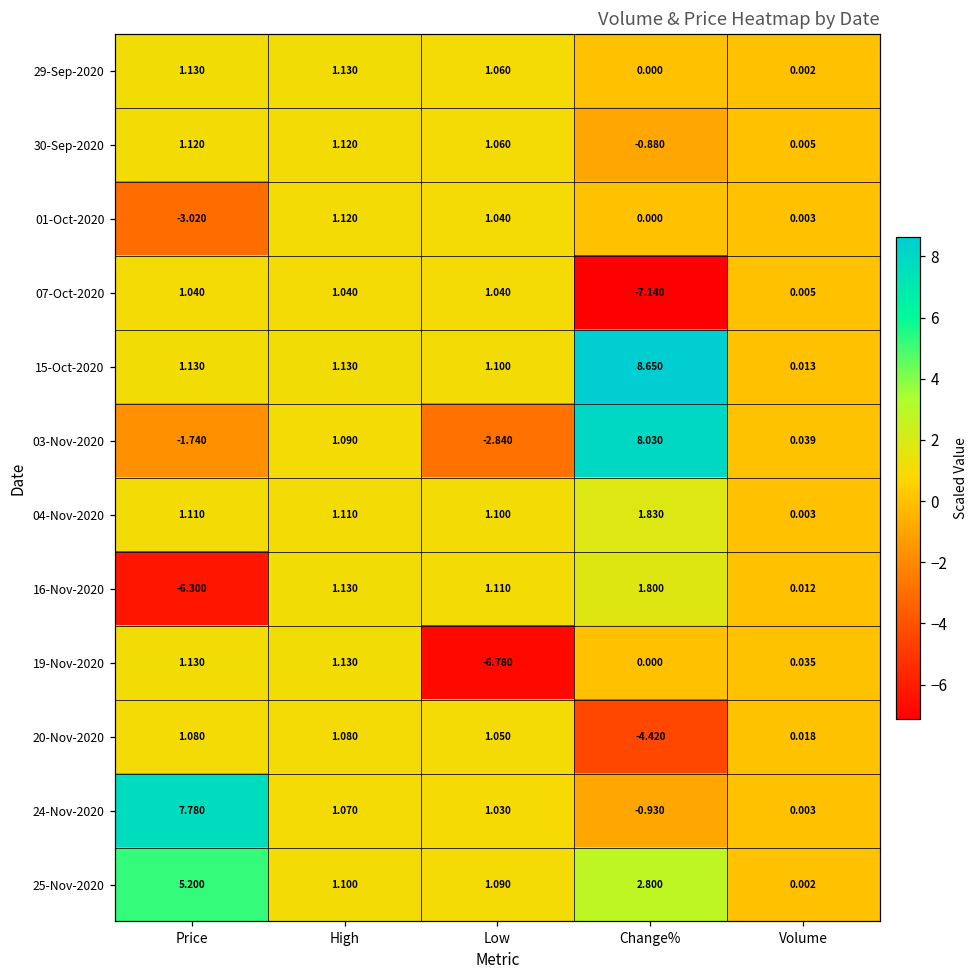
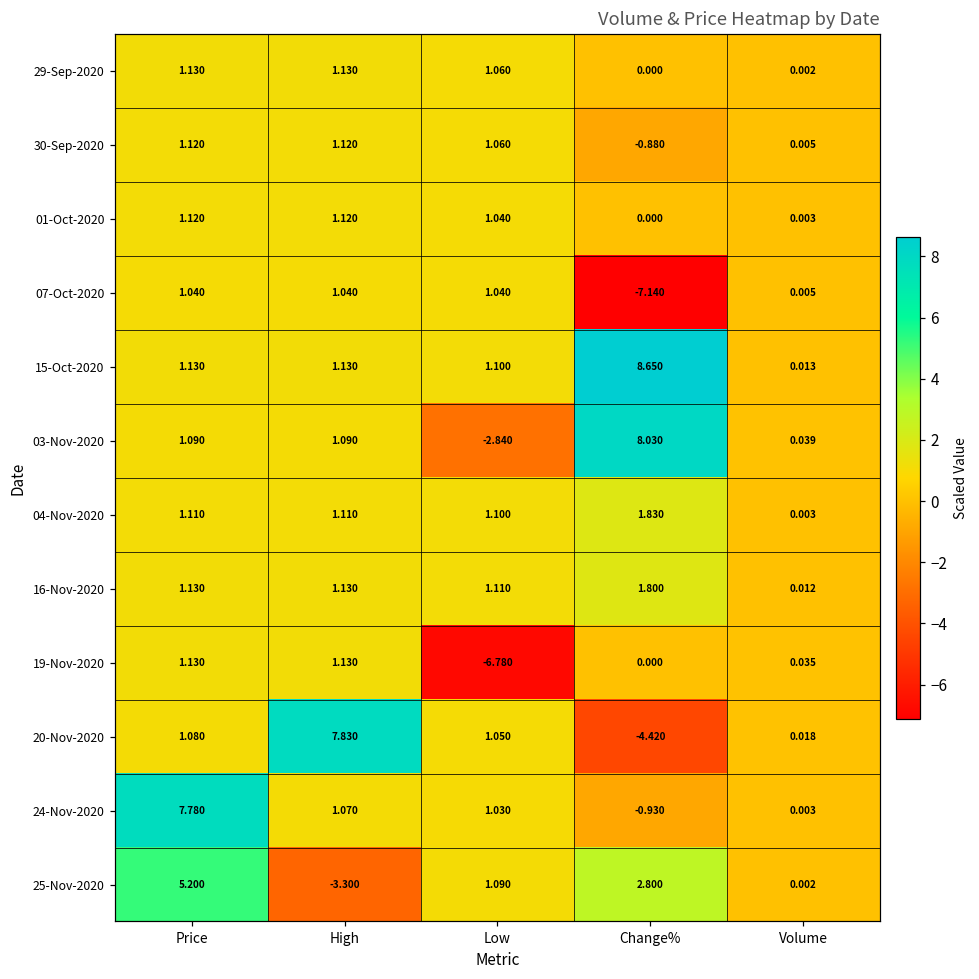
01-Oct-2020, Price: -3.020 -> 1.120
03-Nov-2020, Price: -1.740 -> 1.090
16-Nov-2020, Price: -6.300 -> 1.130
20-Nov-2020, High: 1.080 -> 7.830
25-Nov-2020, High: 1.100 -> -3.300
